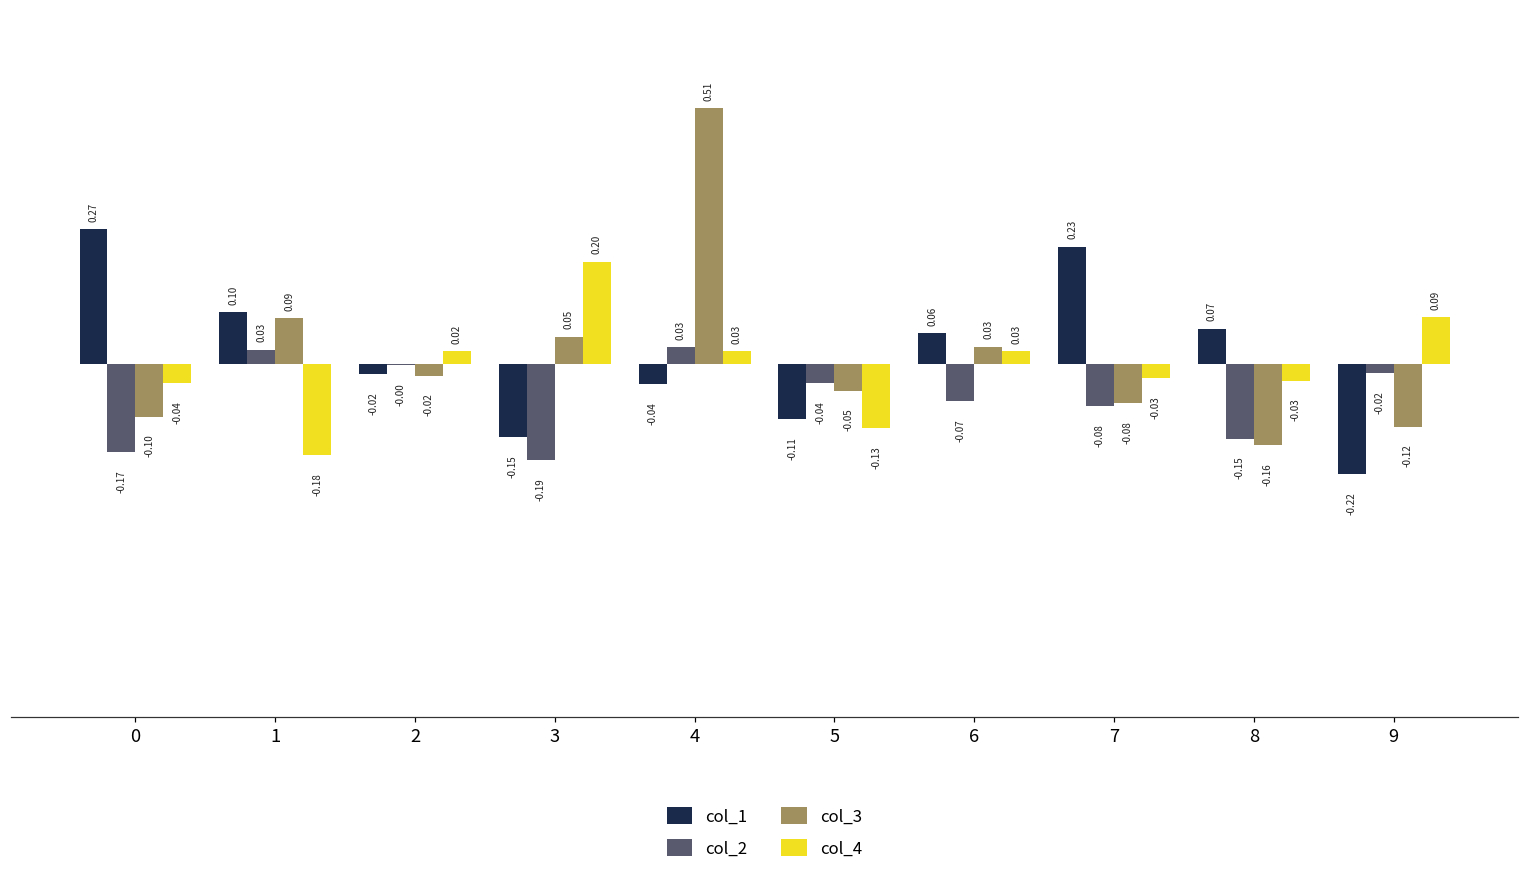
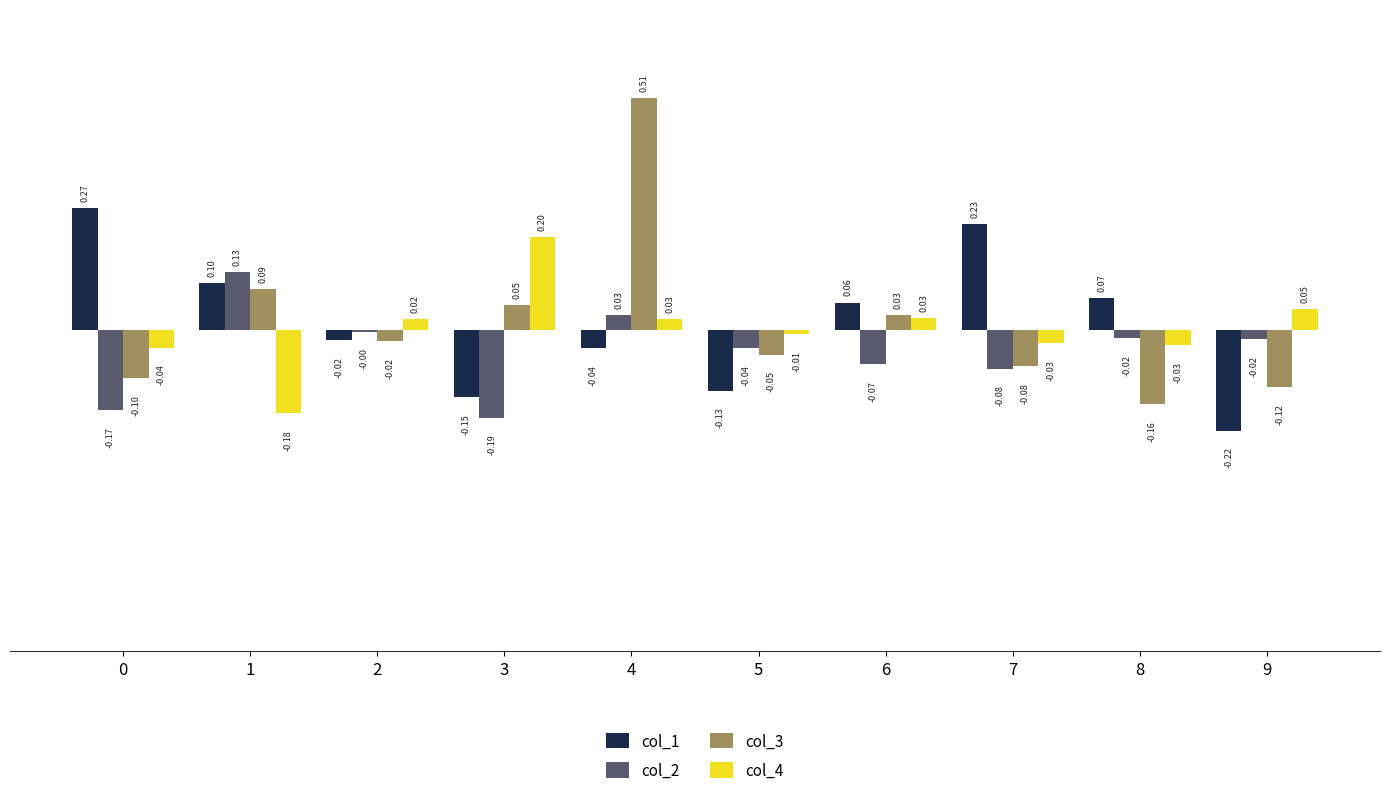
col_2, 1: 0.03 -> 0.13
col_1, 5: -0.11 -> -0.13
col_4, 5: -0.13 -> -0.01
col_2, 8: -0.15 -> -0.02
col_4, 9: 0.09 -> 0.05
